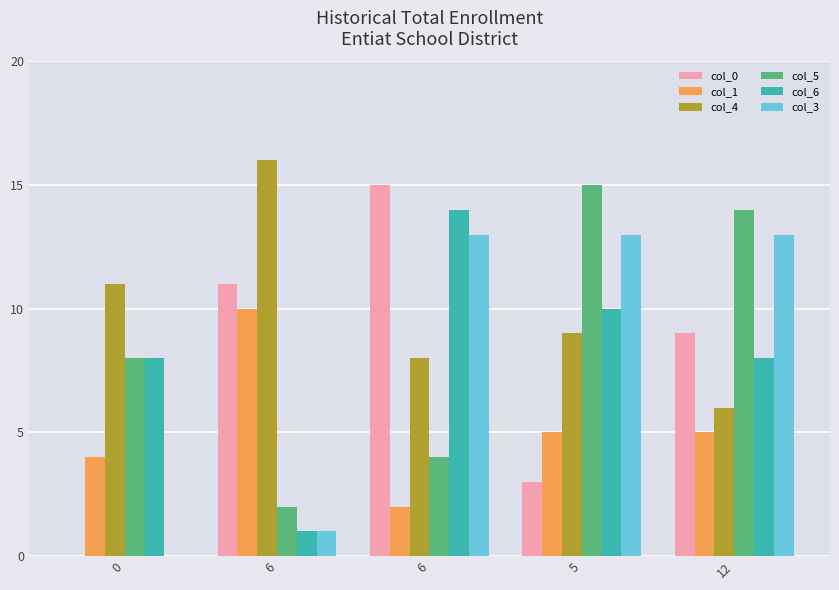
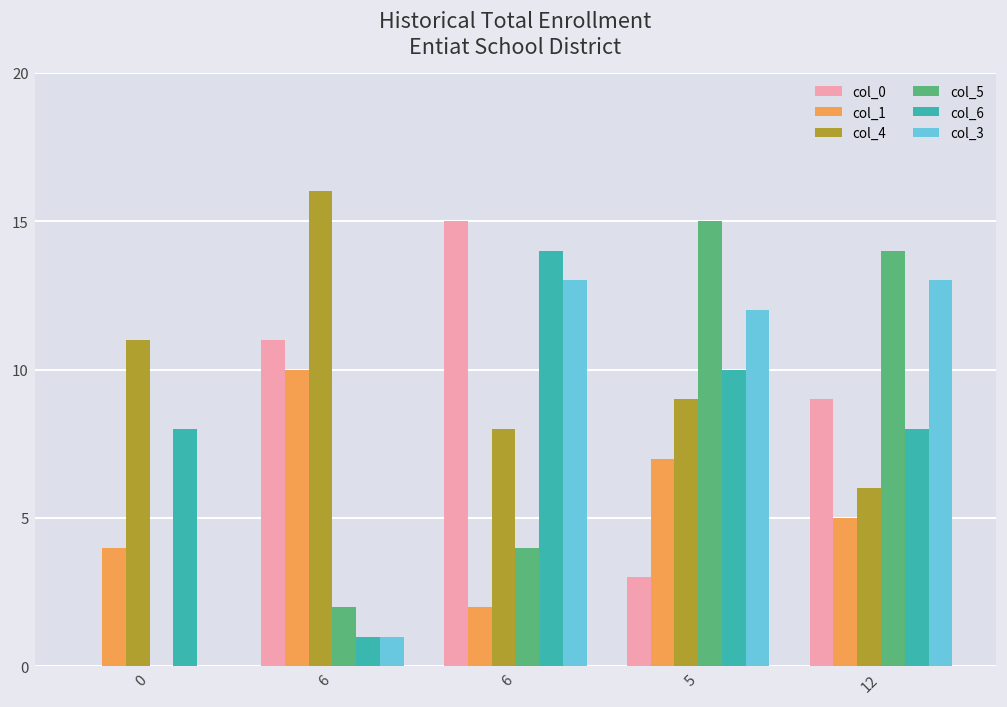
col_5, 0: 8 -> 0
col_1, 5: 5 -> 7
col_3, 5: 13 -> 12
